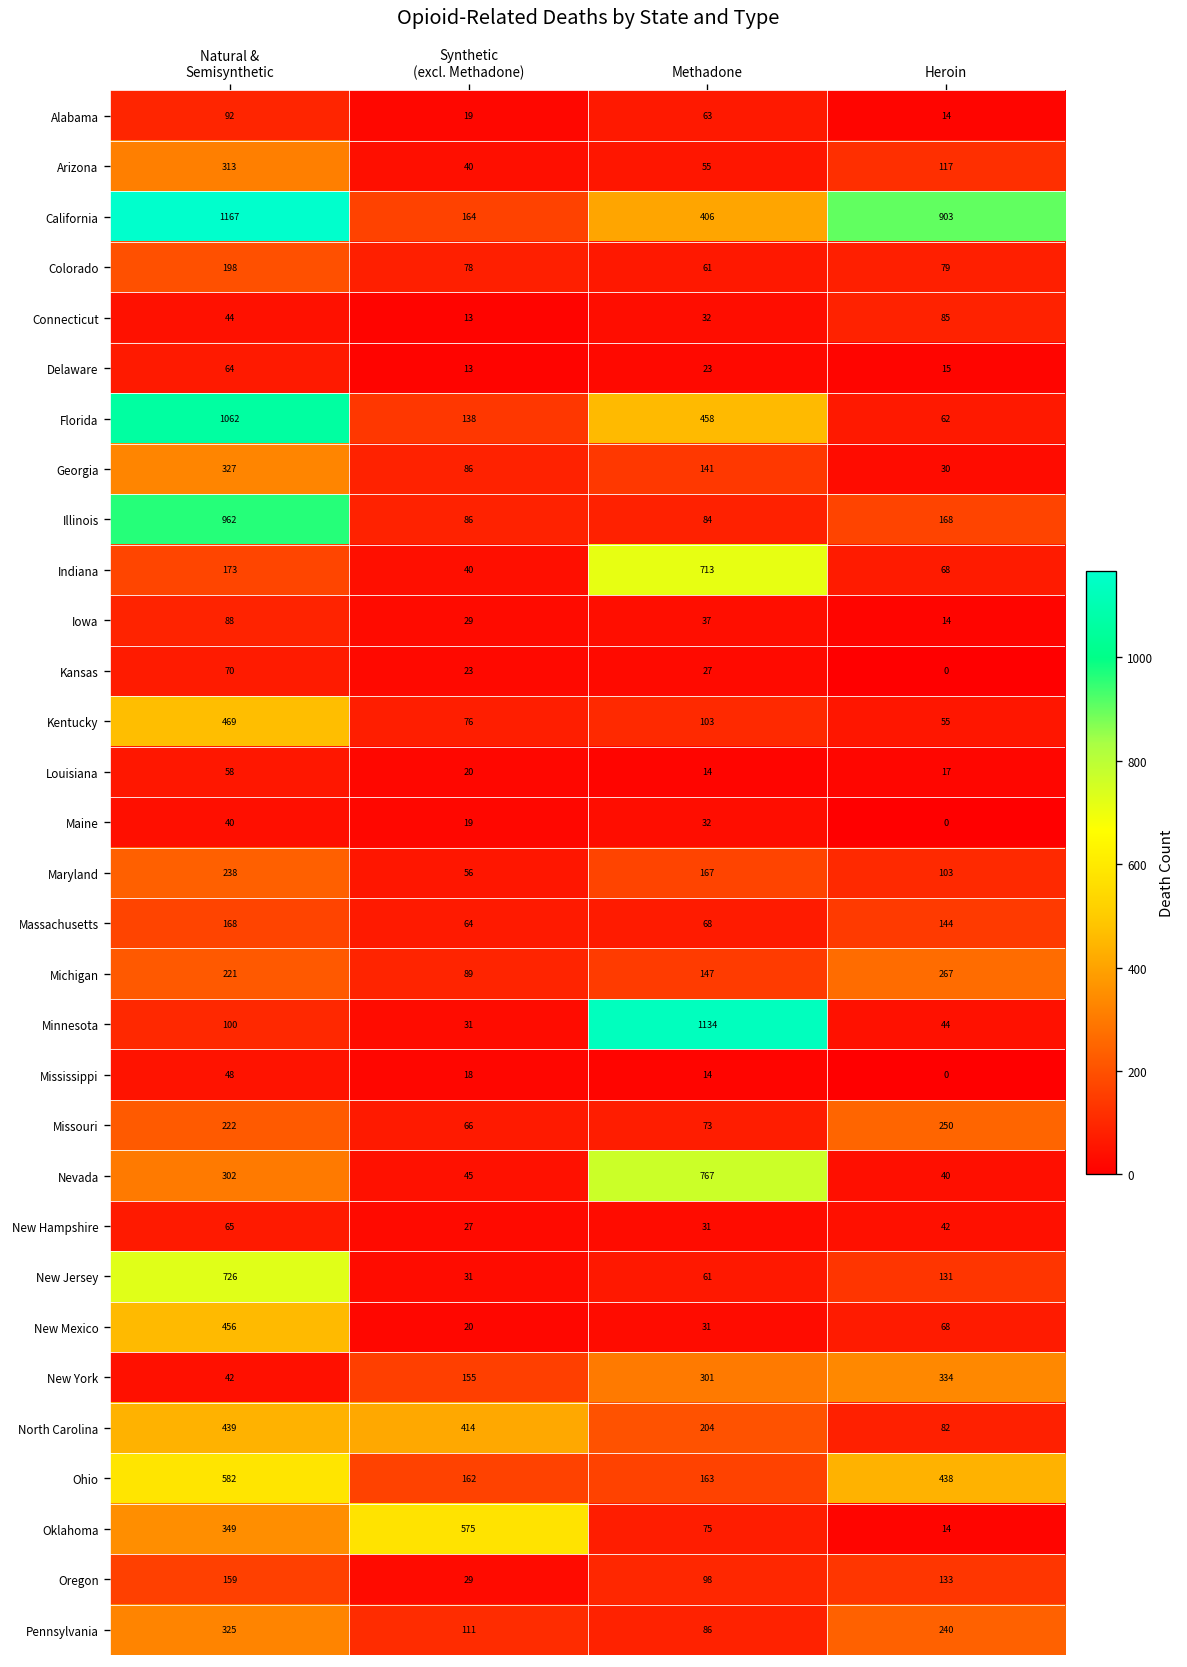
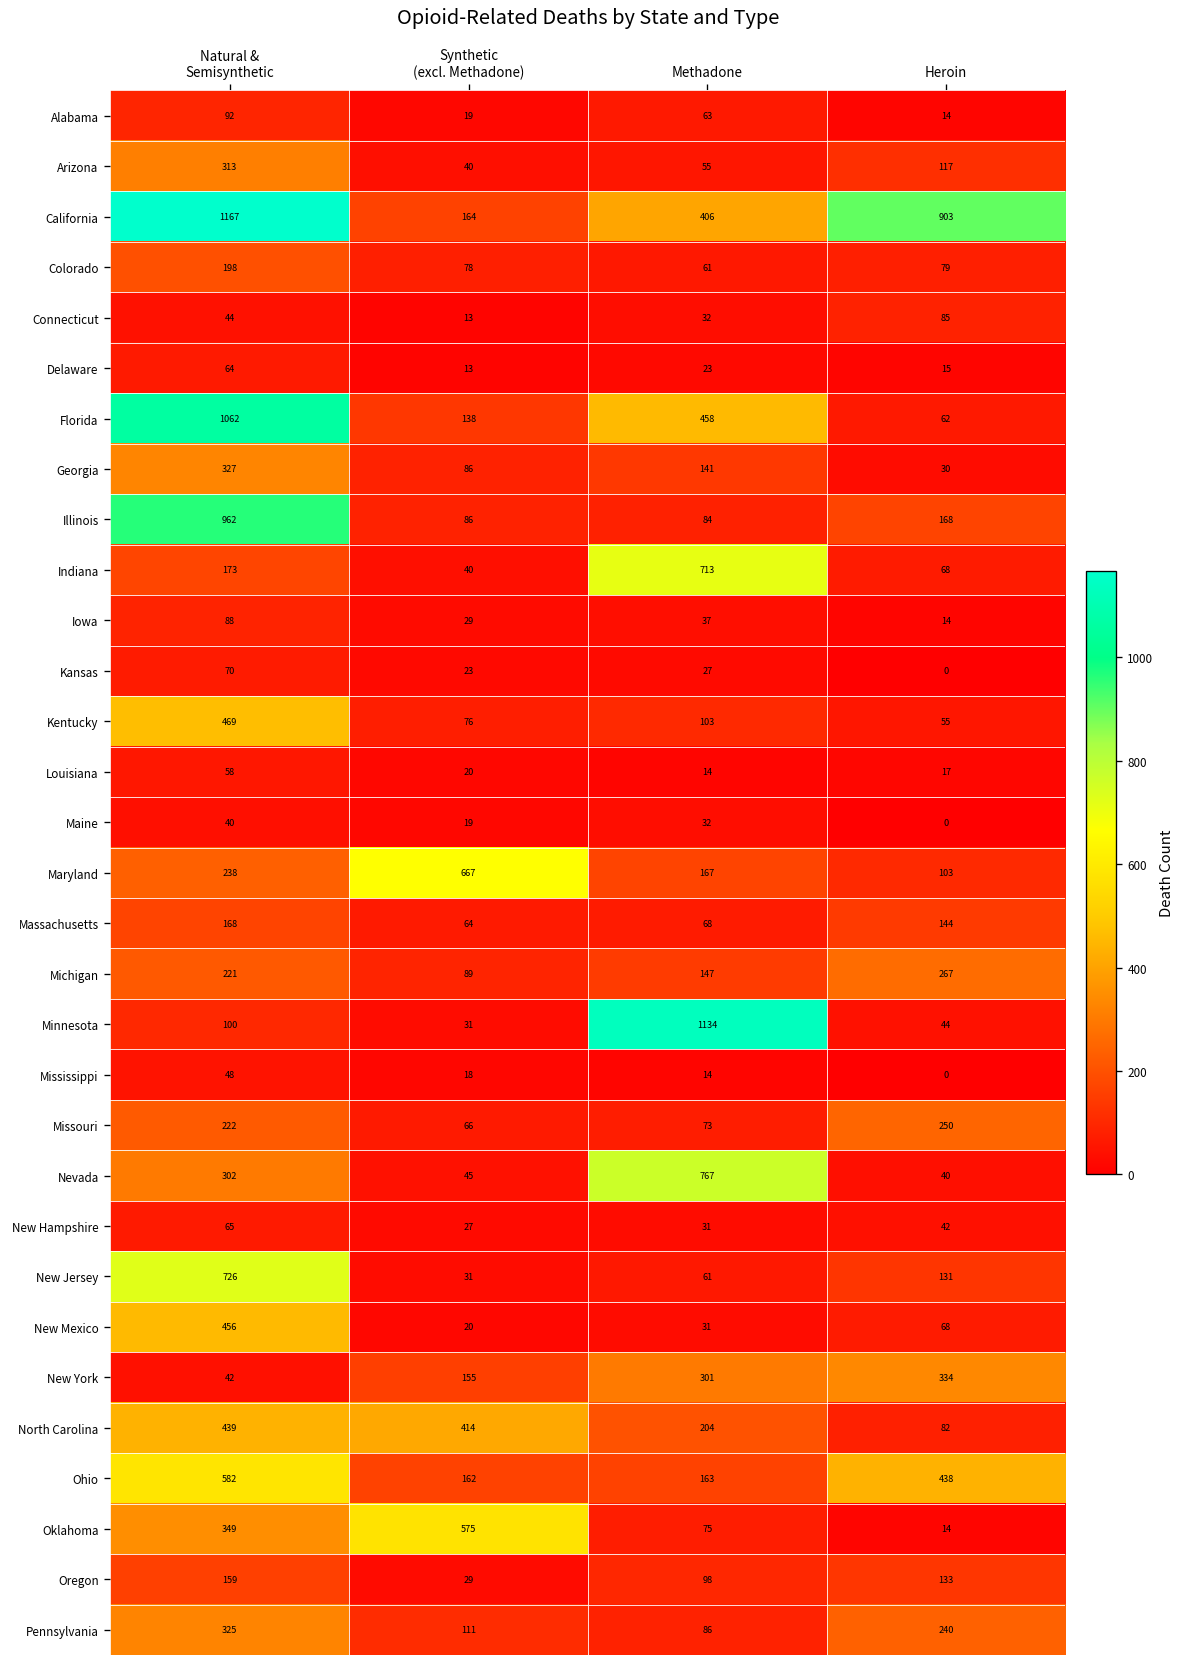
Maryland, Synthetic (excl. Methadone): 56 -> 667
